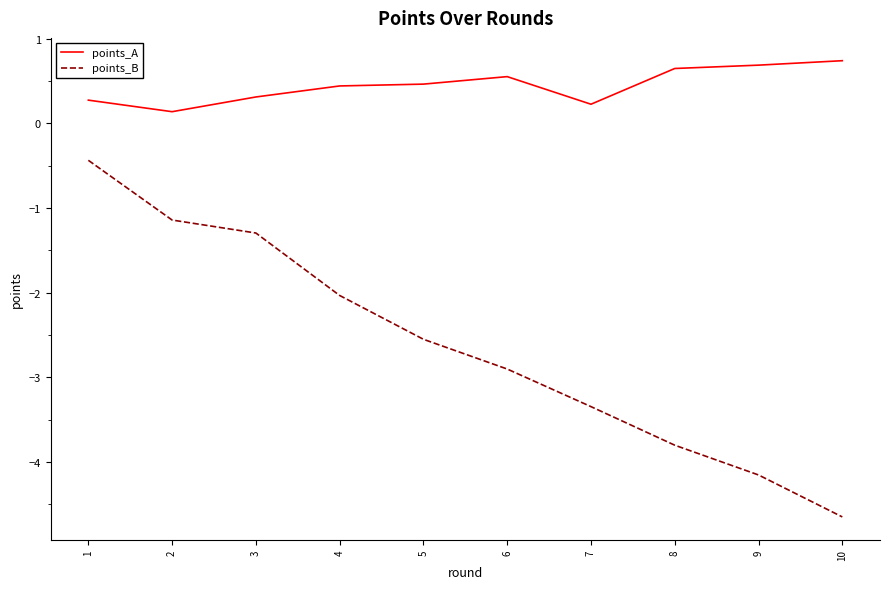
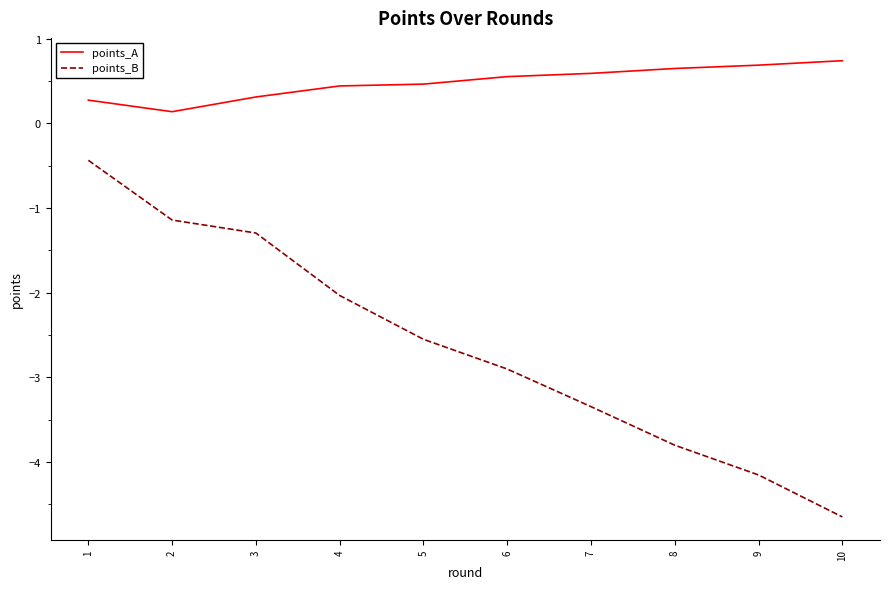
points_A, 7: 0.2 -> 0.6
